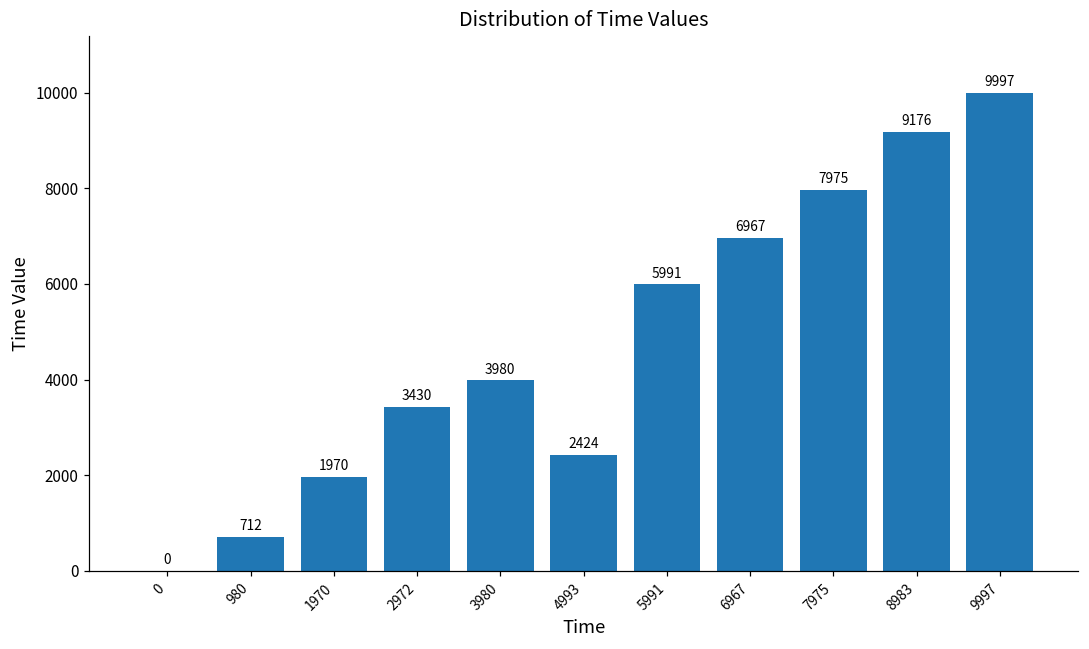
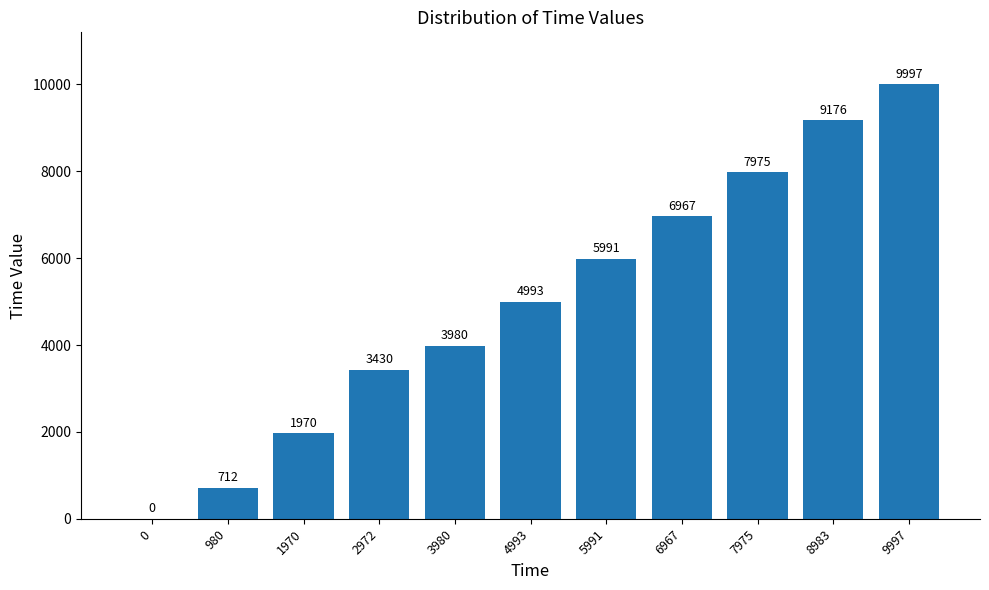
4993: 2424 -> 4993
